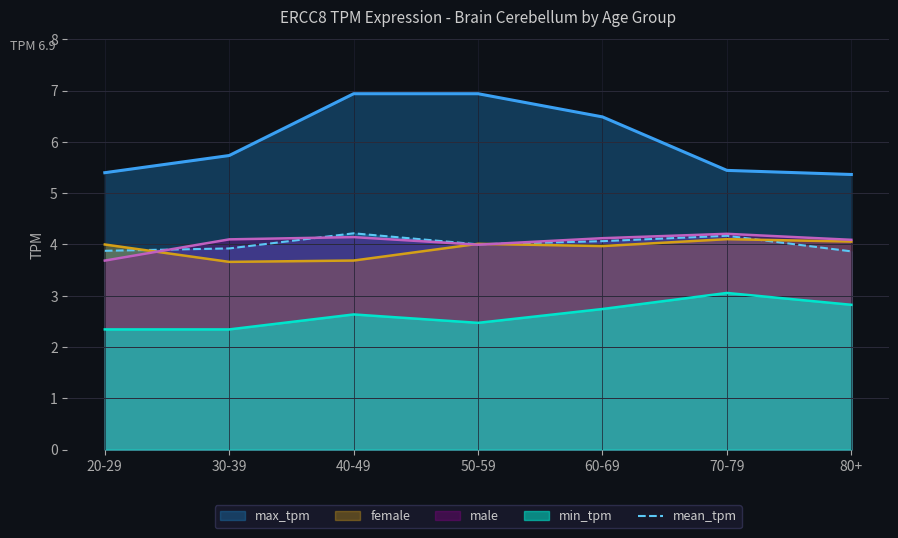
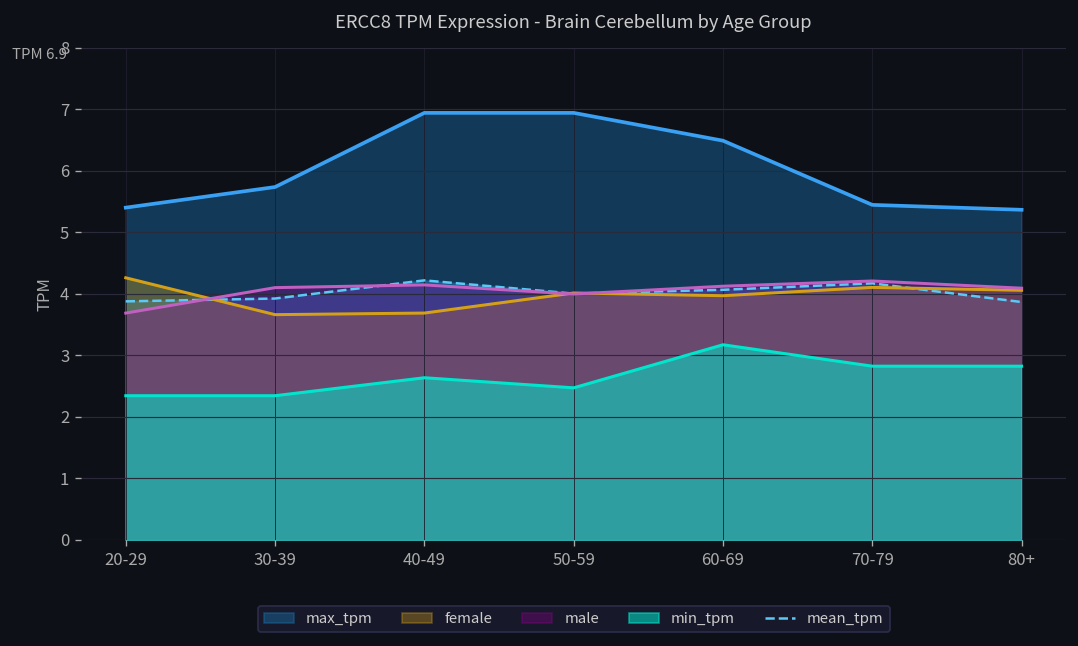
female, 20-29: 4.0 -> 4.3
min_tpm, 60-69: 2.7 -> 3.2
min_tpm, 70-79: 3.1 -> 2.8
